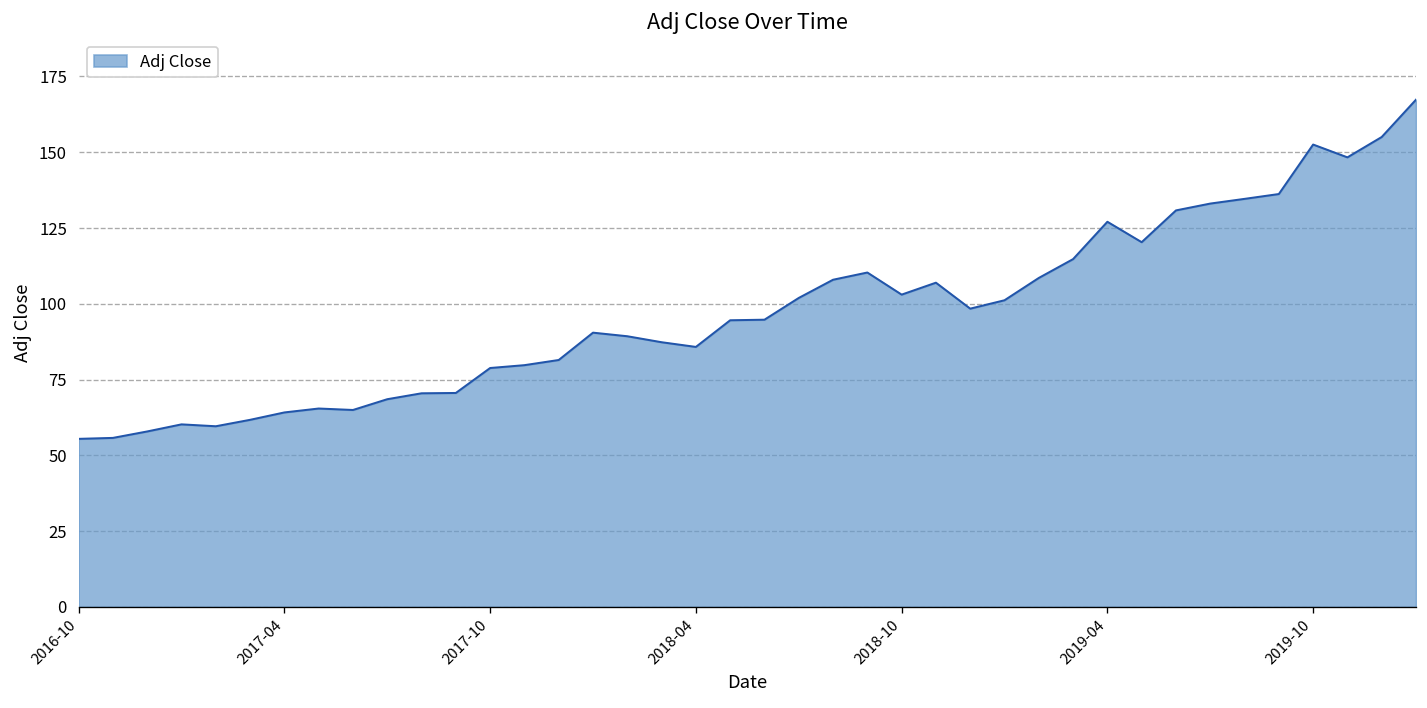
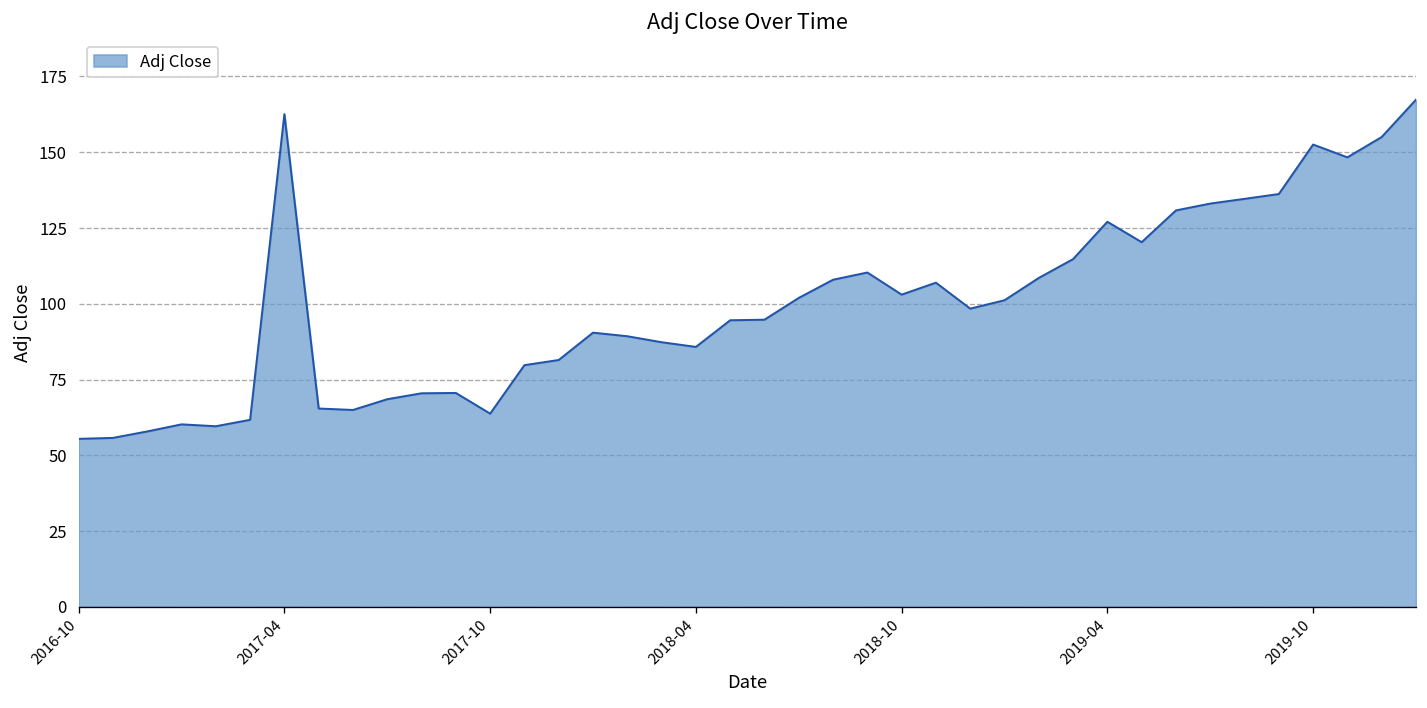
2017-04: 64 -> 163
2017-10: 79 -> 64
